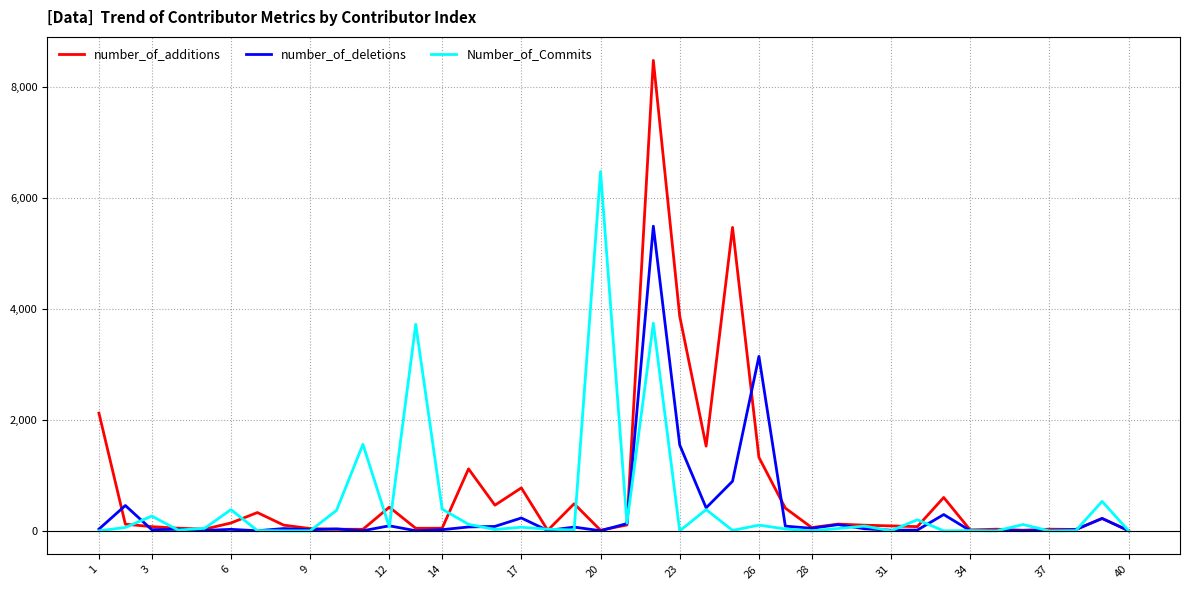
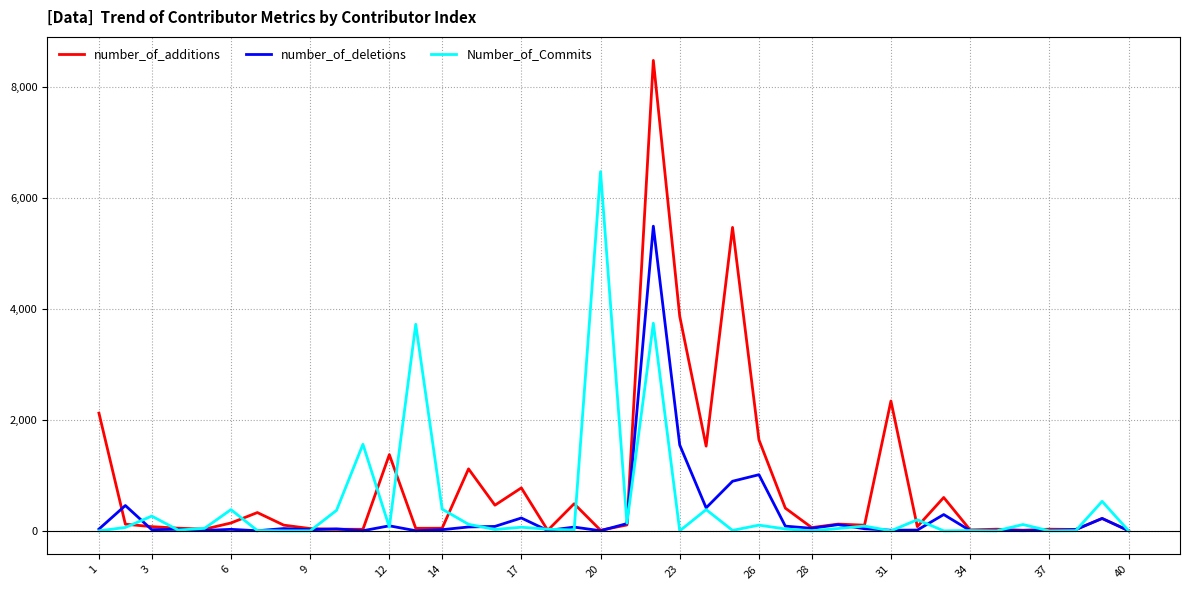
number_of_additions, 12: 400 -> 1,400
number_of_additions, 26: 1,300 -> 1,600
number_of_deletions, 26: 3,100 -> 1,000
number_of_additions, 31: 100 -> 2,300
